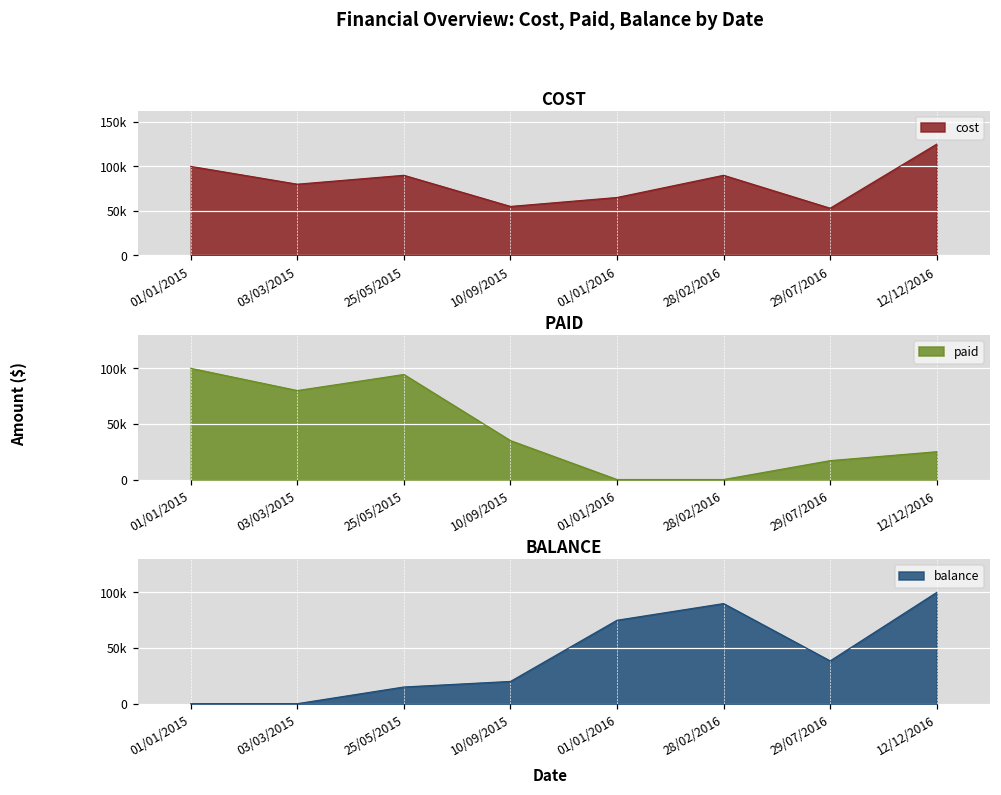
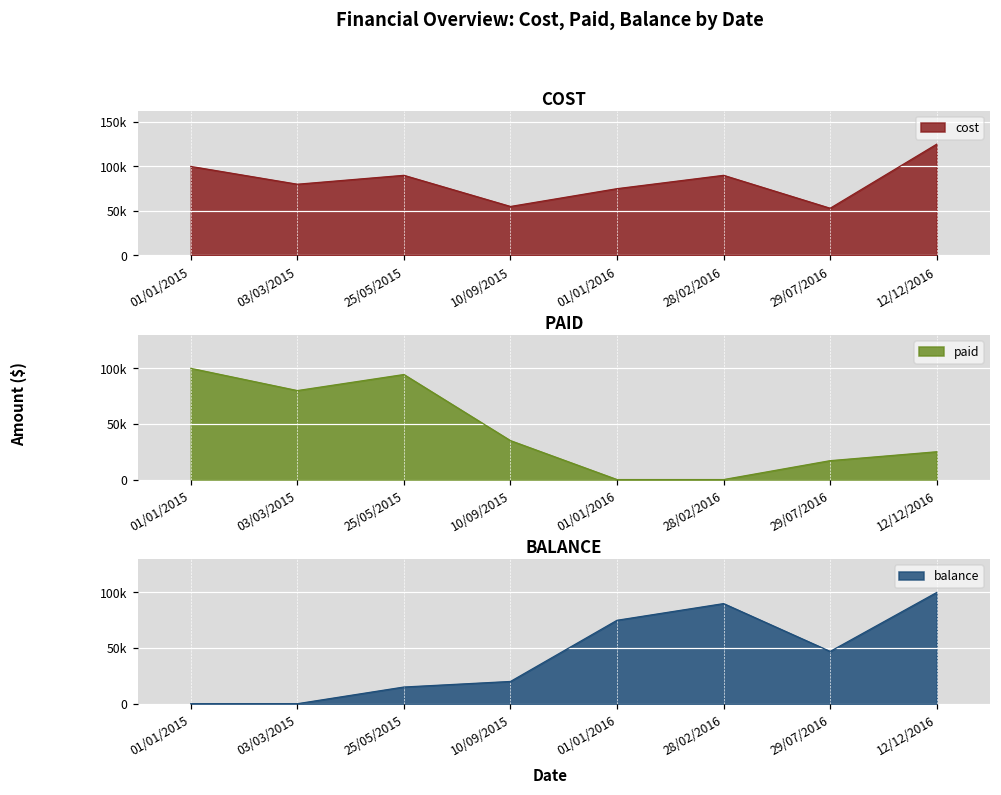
COST, 01/01/2016: 70000 -> 80000
BALANCE, 29/07/2016: 38000 -> 47000
